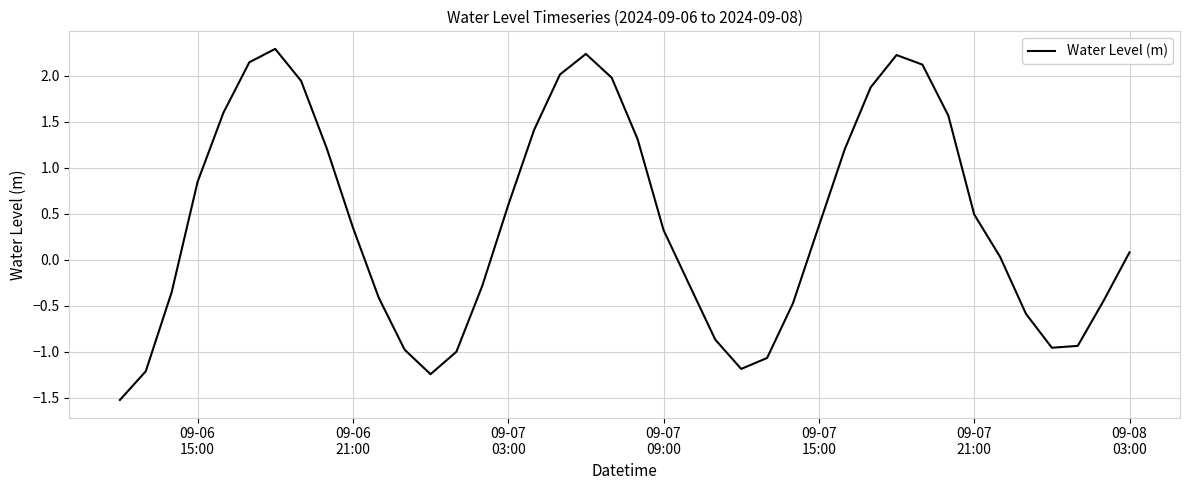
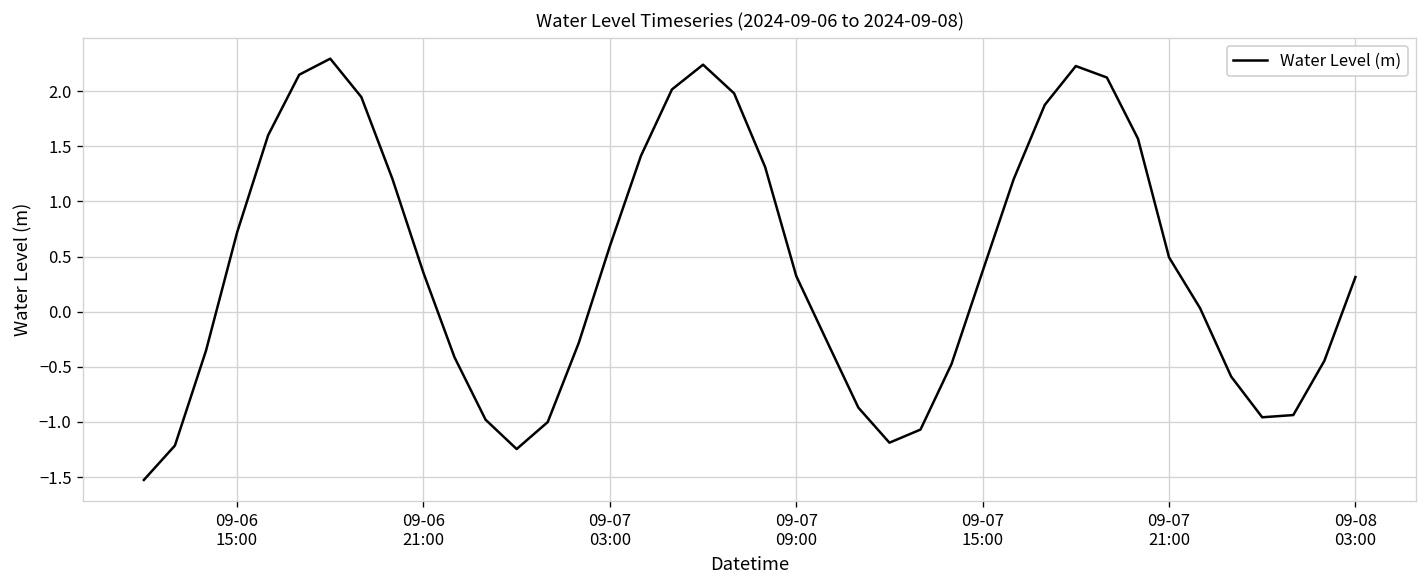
09-06 15:00: 0.8 -> 0.7
09-08 03:00: 0.1 -> 0.3
